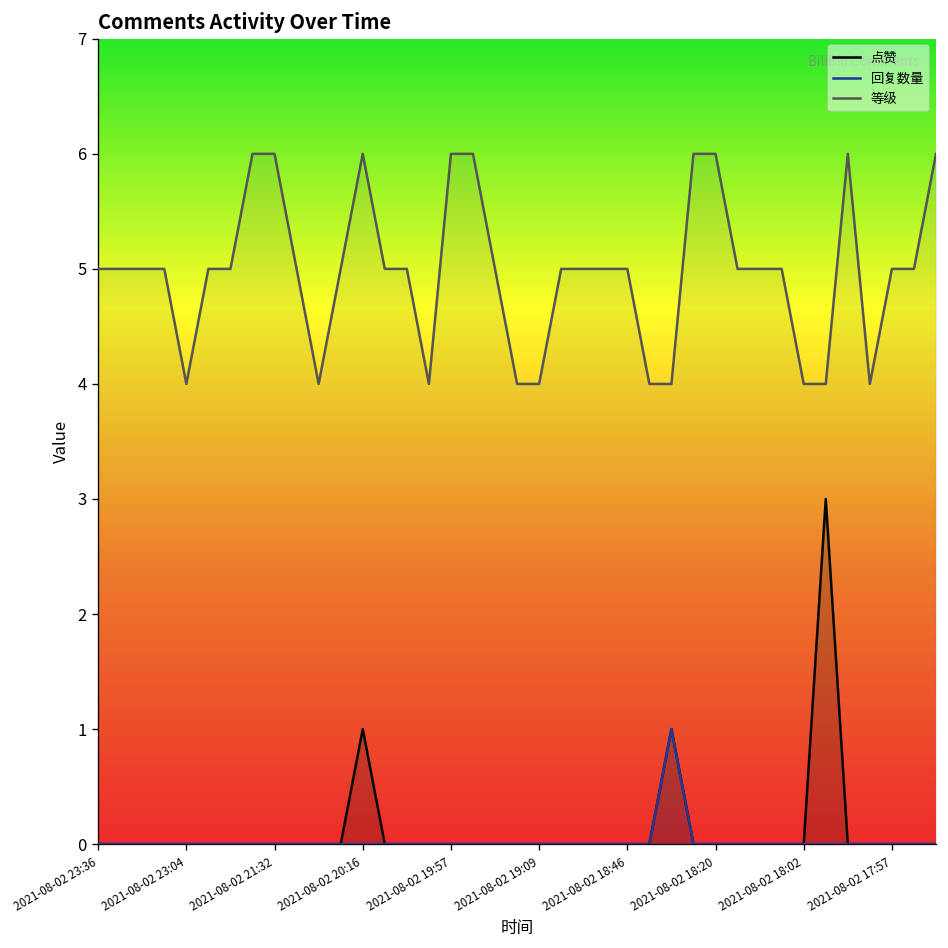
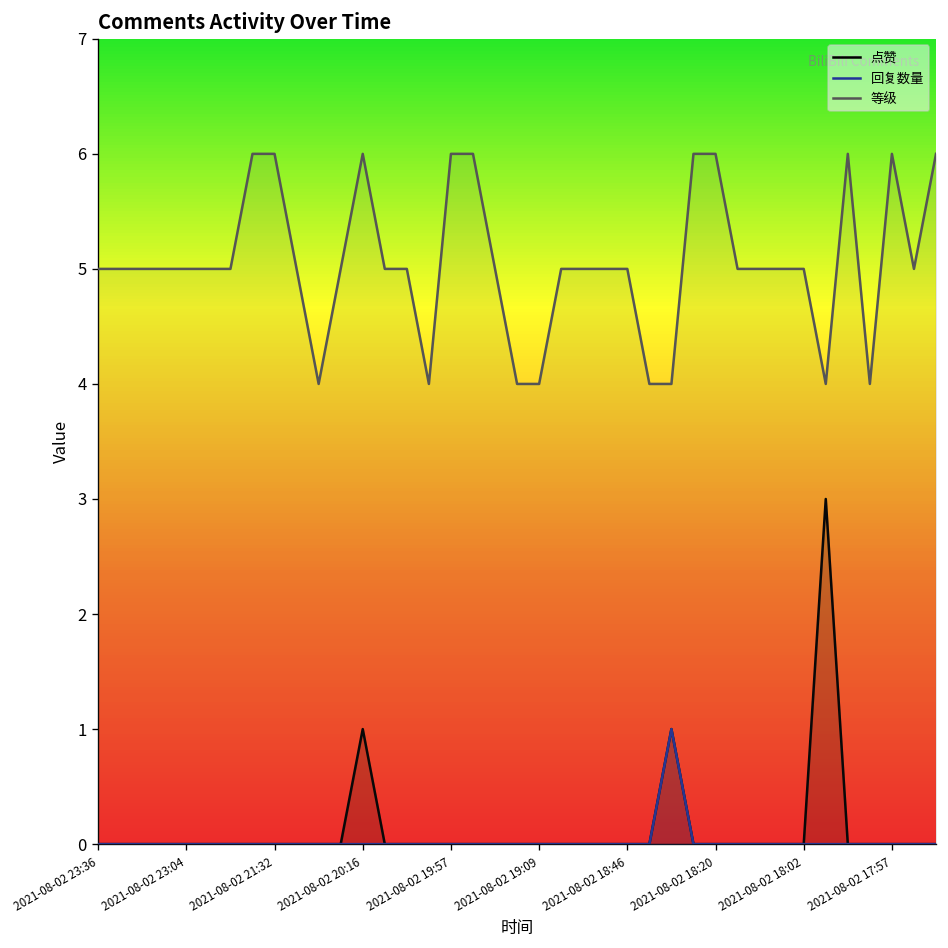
等级, 2021-08-02 23:04: 4 -> 5
等级, 2021-08-02 18:02: 4 -> 5
等级, 2021-08-02 17:57: 5 -> 6
